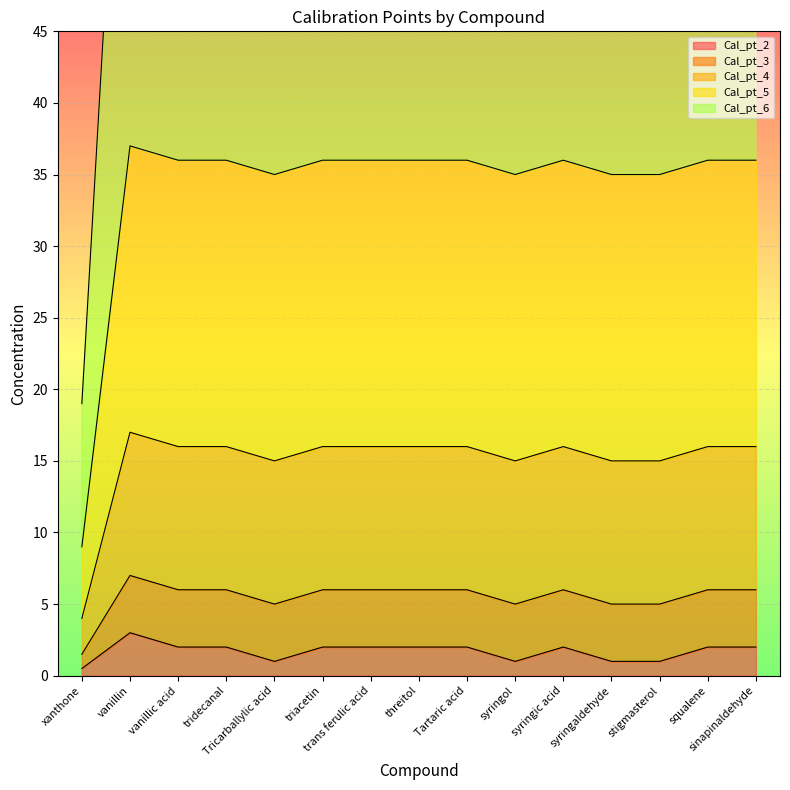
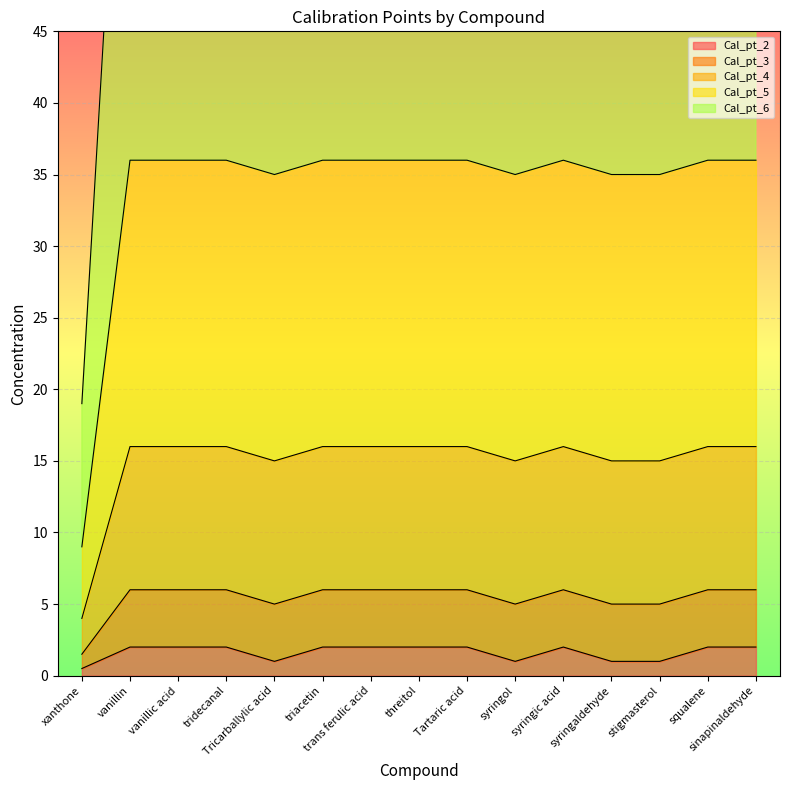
Cal_pt_2, vanillin: 3 -> 2
